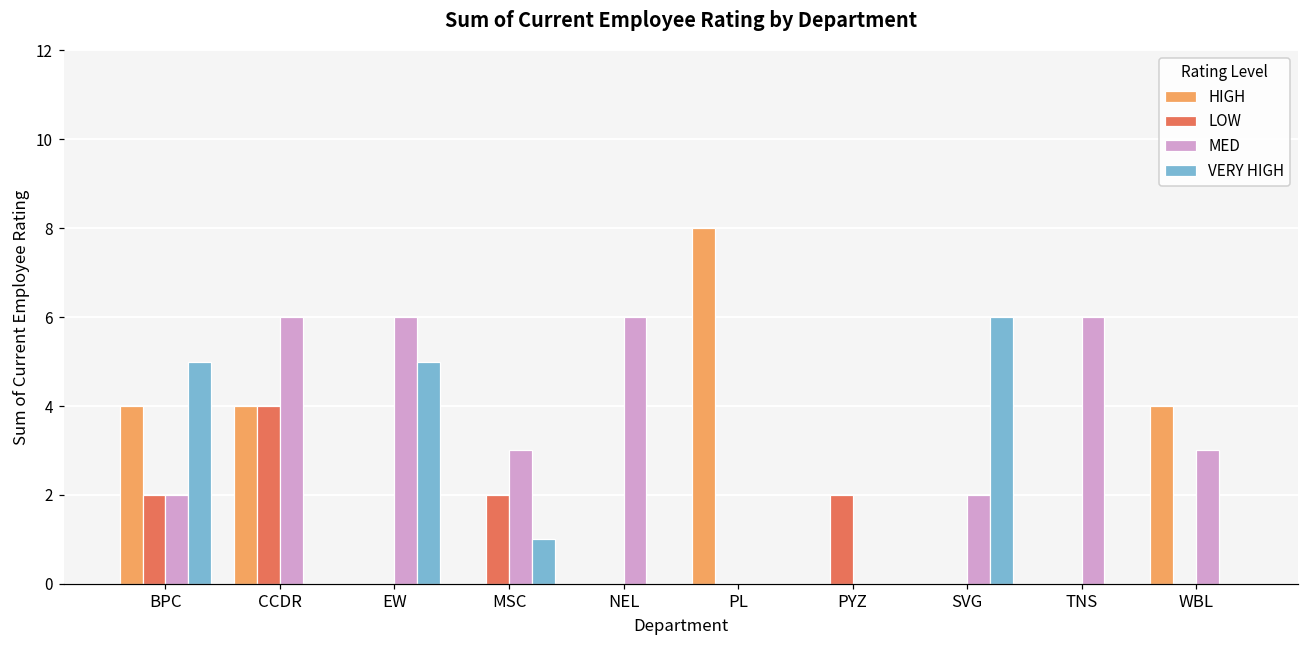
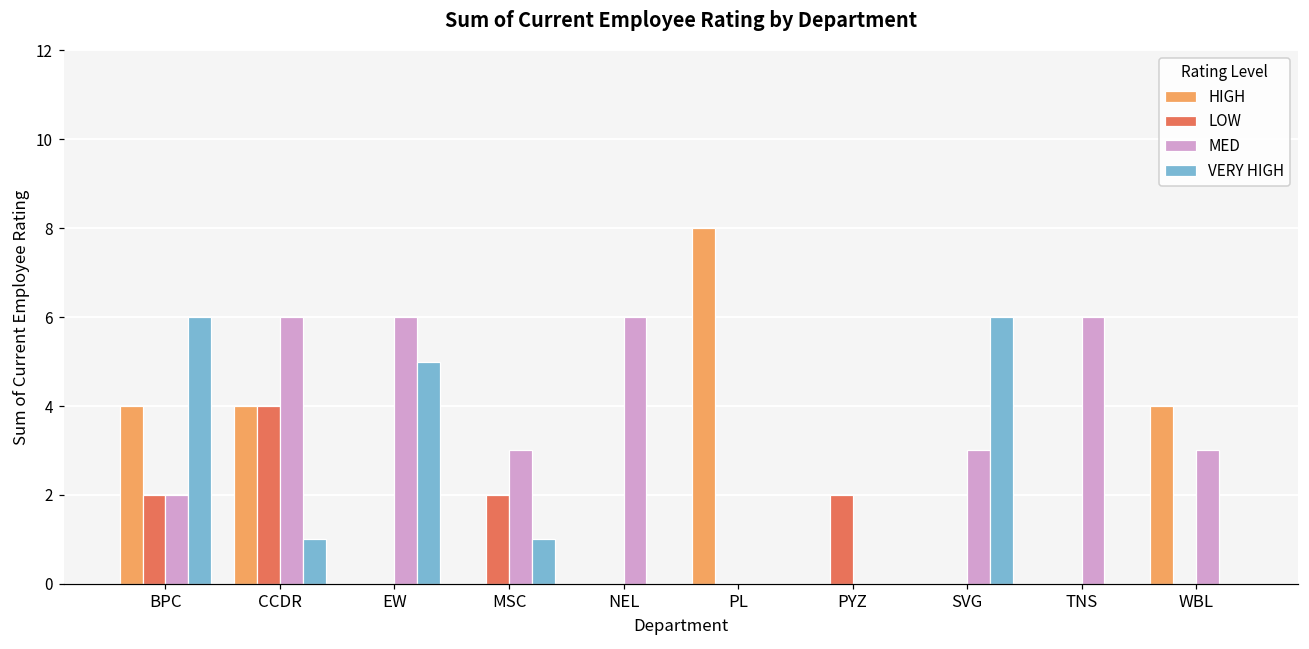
VERY HIGH, BPC: 5 -> 6
VERY HIGH, CCDR: 0 -> 1
MED, SVG: 2 -> 3
